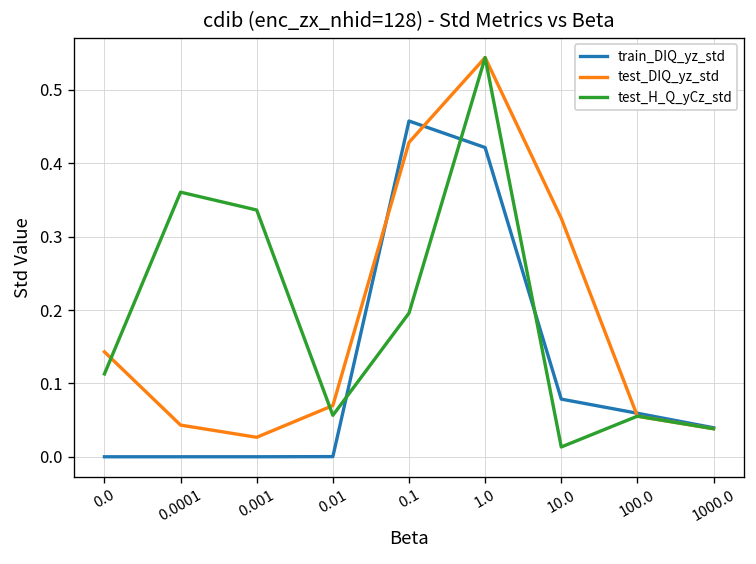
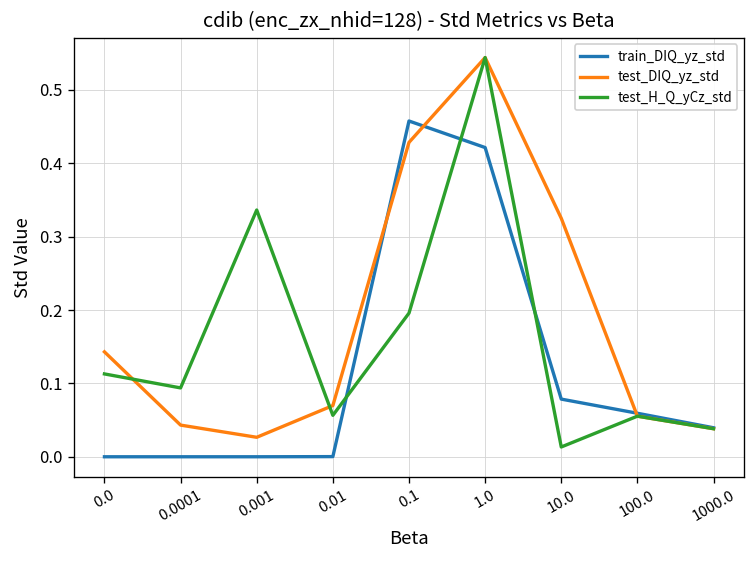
test_H_Q_yCz_std, 0.0001: 0.36 -> 0.09
